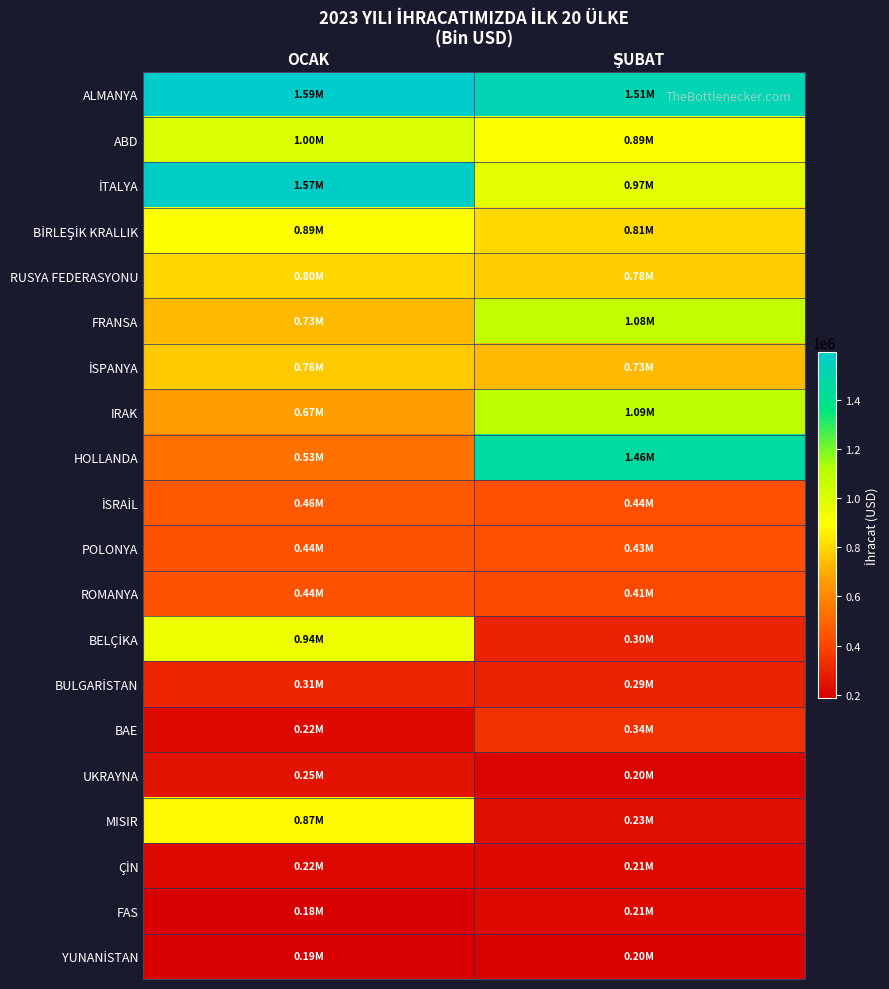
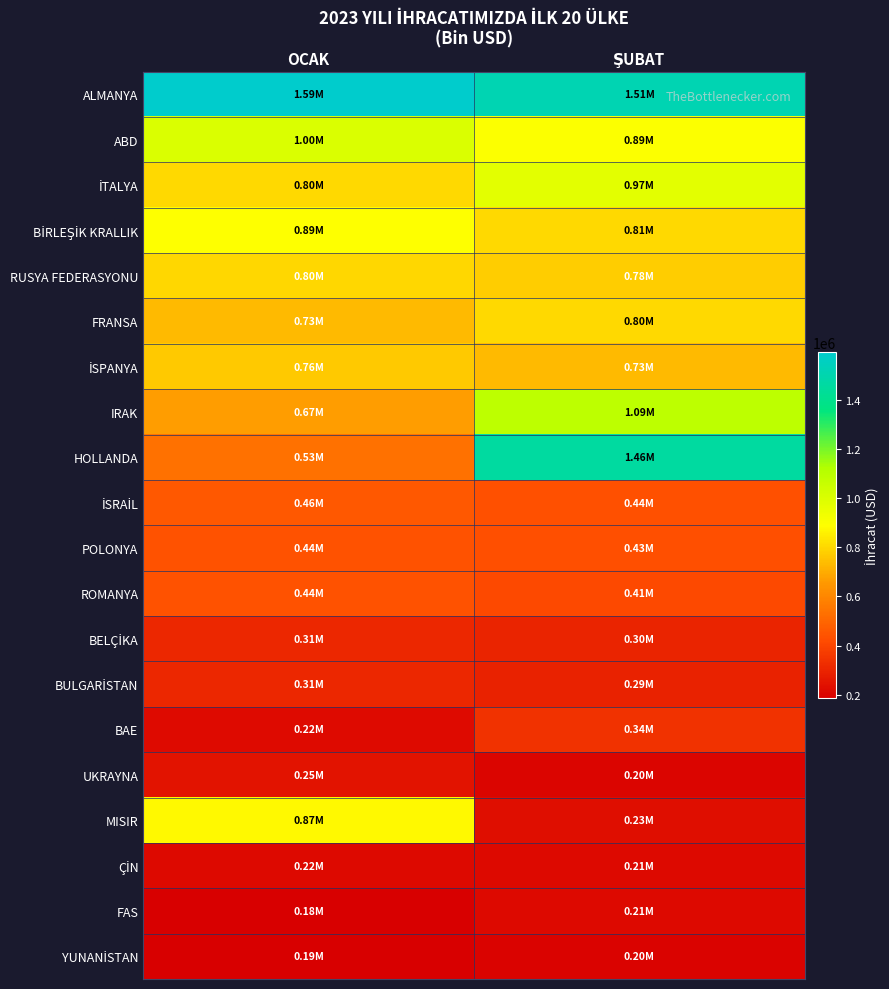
İTALYA, OCAK: 1.57M -> 0.80M
FRANSA, ŞUBAT: 1.08M -> 0.80M
BELÇİKA, OCAK: 0.94M -> 0.31M
